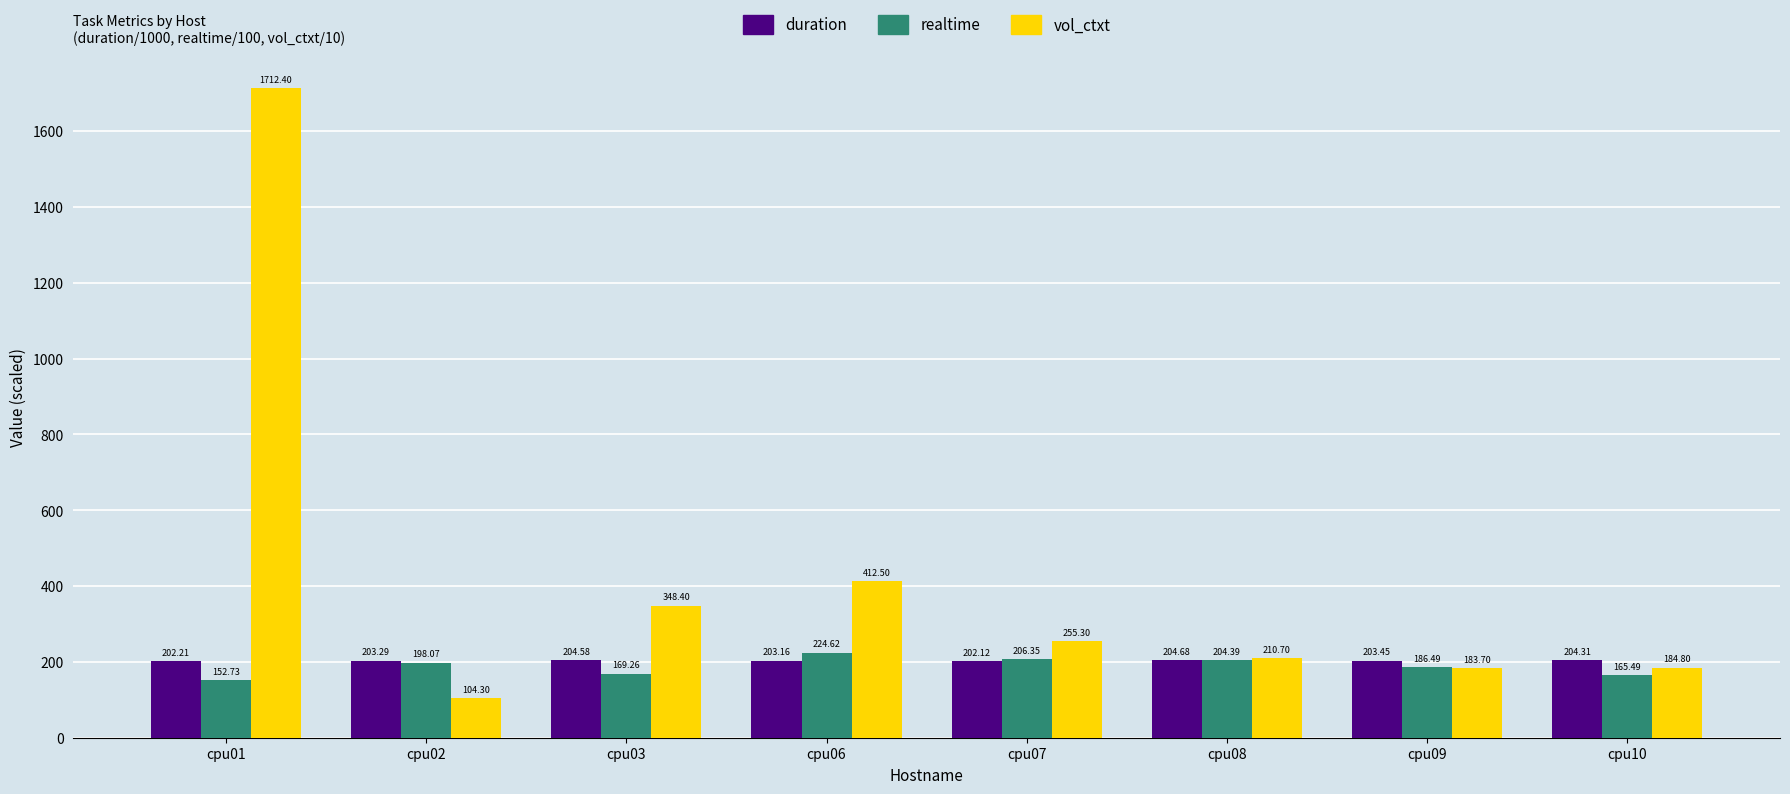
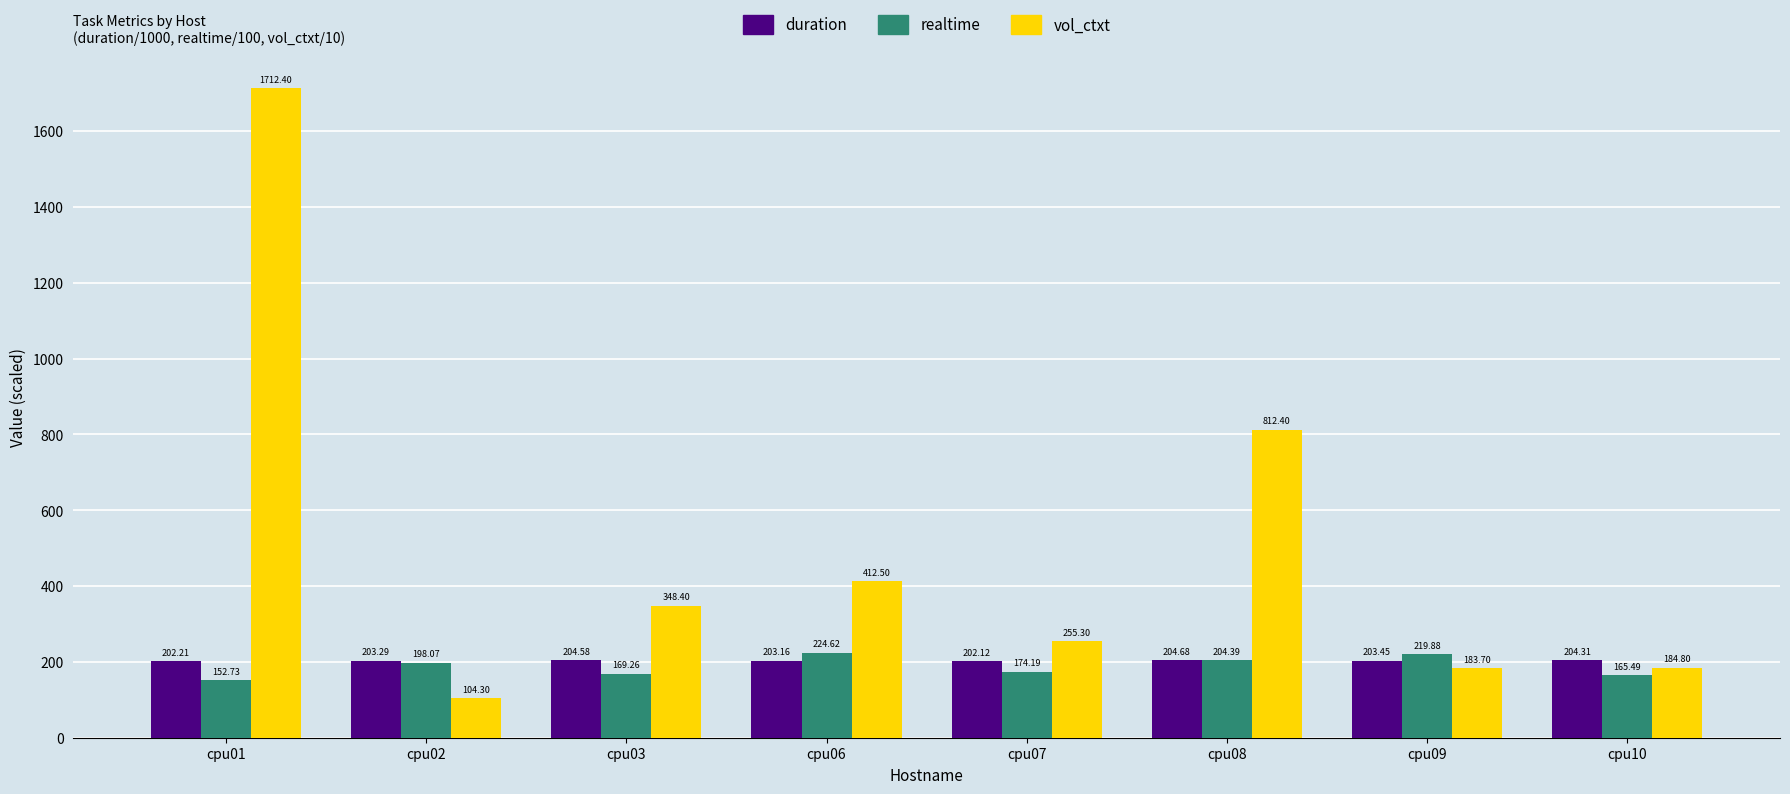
realtime, cpu07: 206.35 -> 174.19
vol_ctxt, cpu08: 210.70 -> 812.40
realtime, cpu09: 186.49 -> 219.88
